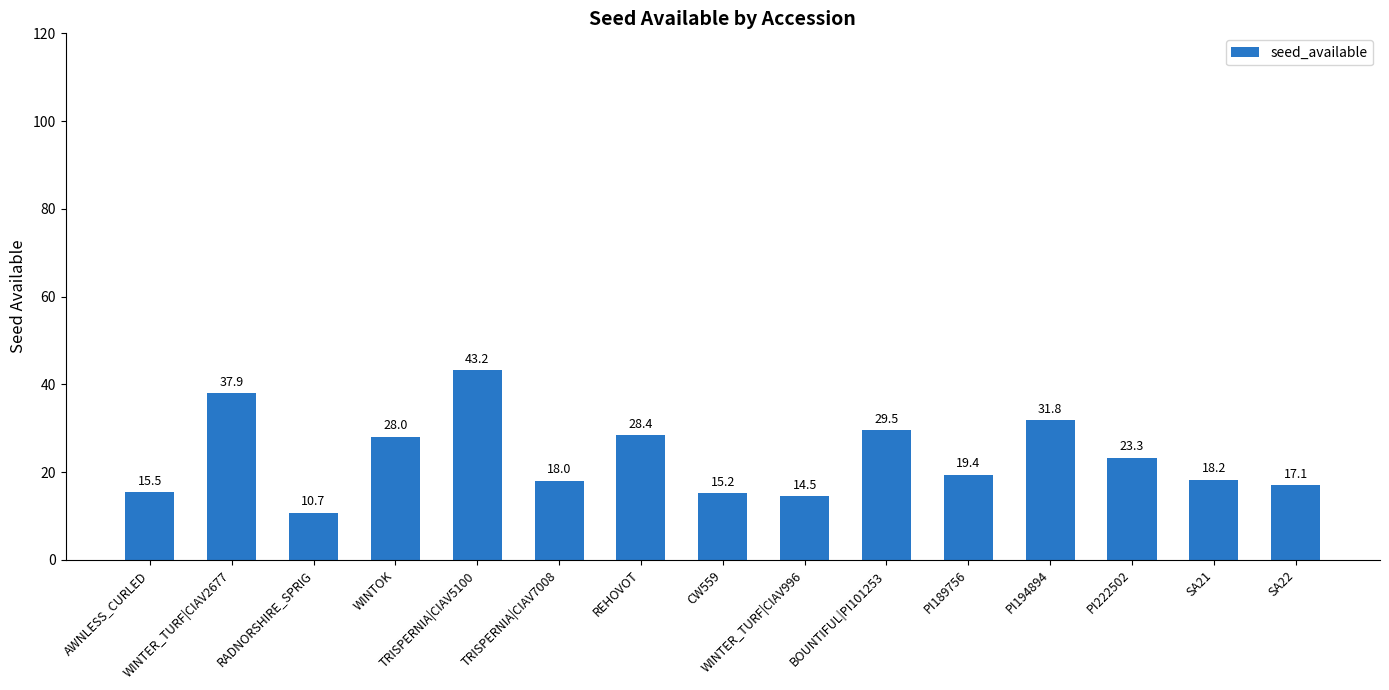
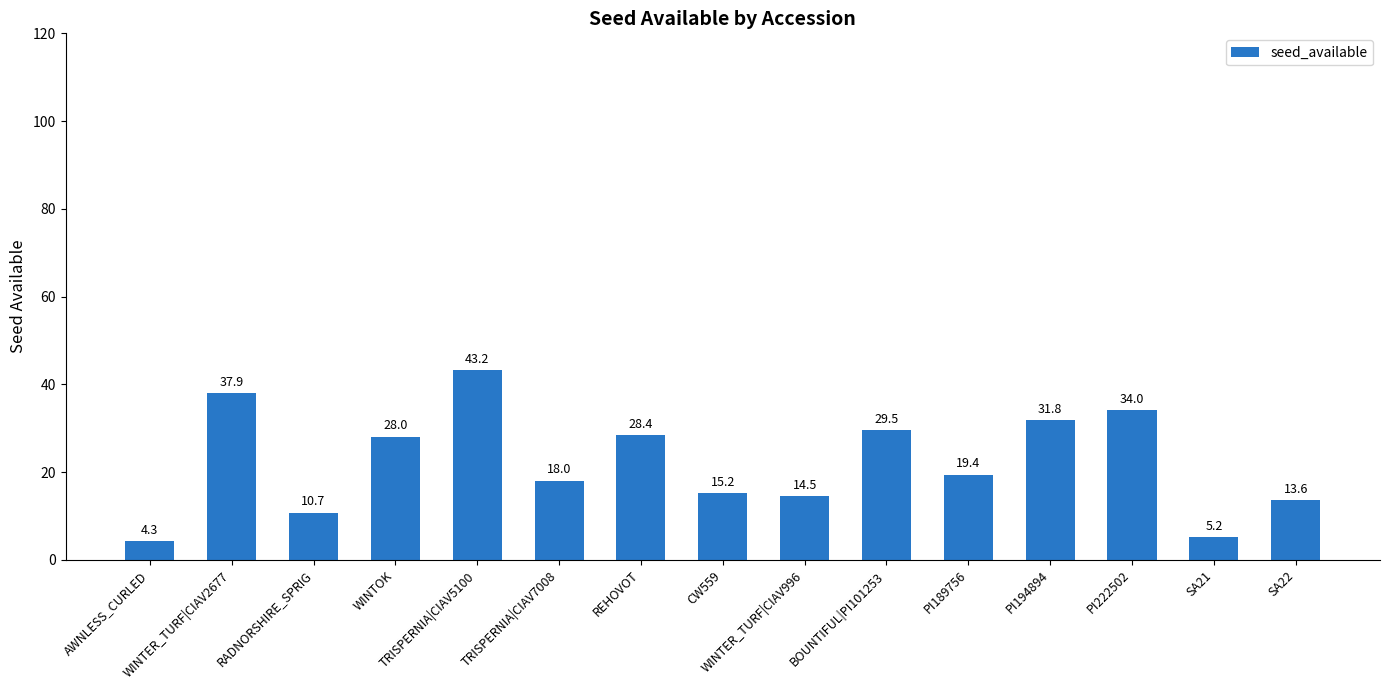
AWNLESS_CURLED: 15.5 -> 4.3
PI222502: 23.3 -> 34.0
SA21: 18.2 -> 5.2
SA22: 17.1 -> 13.6
